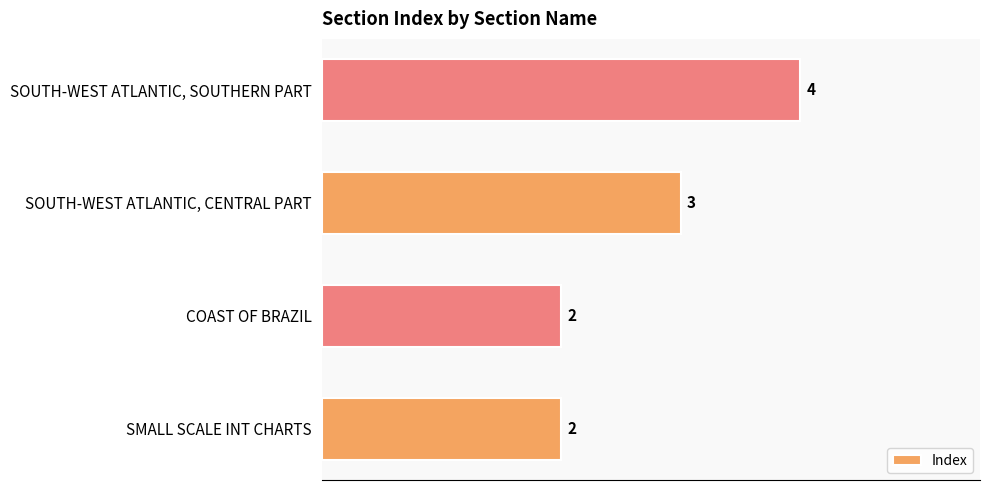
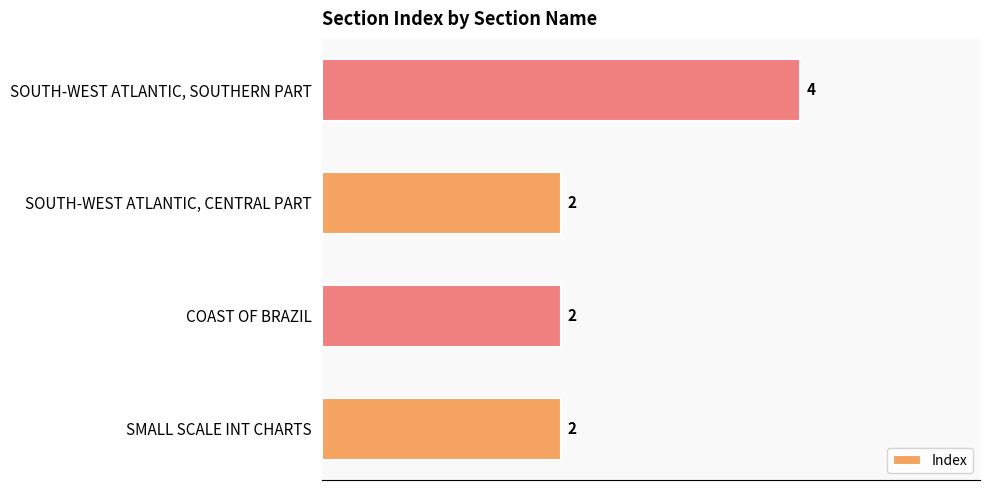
SOUTH-WEST ATLANTIC, CENTRAL PART: 3 -> 2
